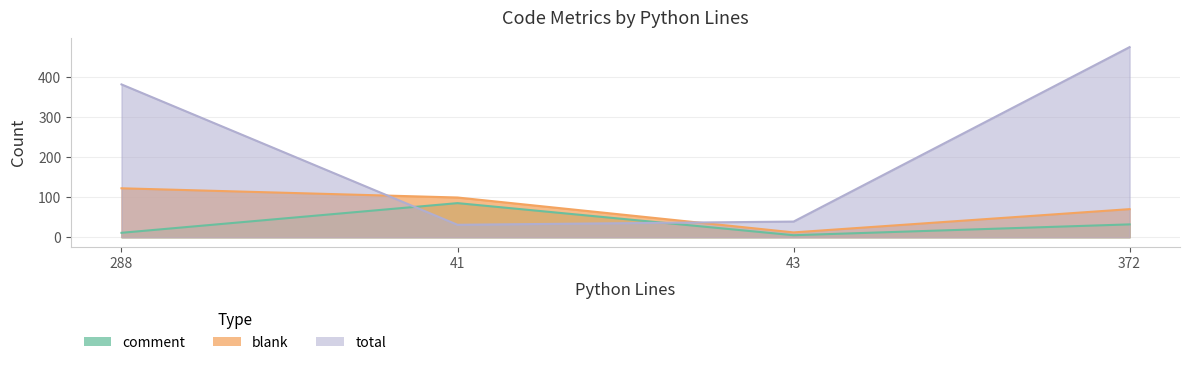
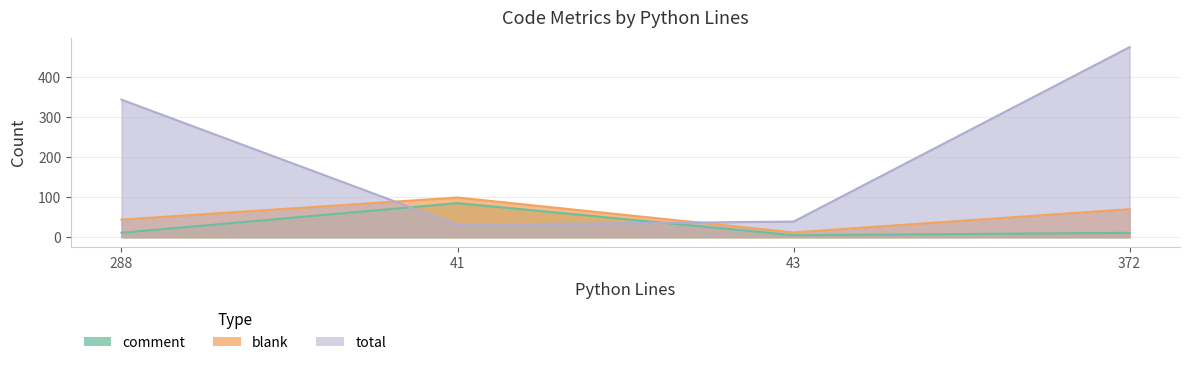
blank, 288: 120 -> 40
total, 288: 380 -> 340
comment, 372: 30 -> 10
